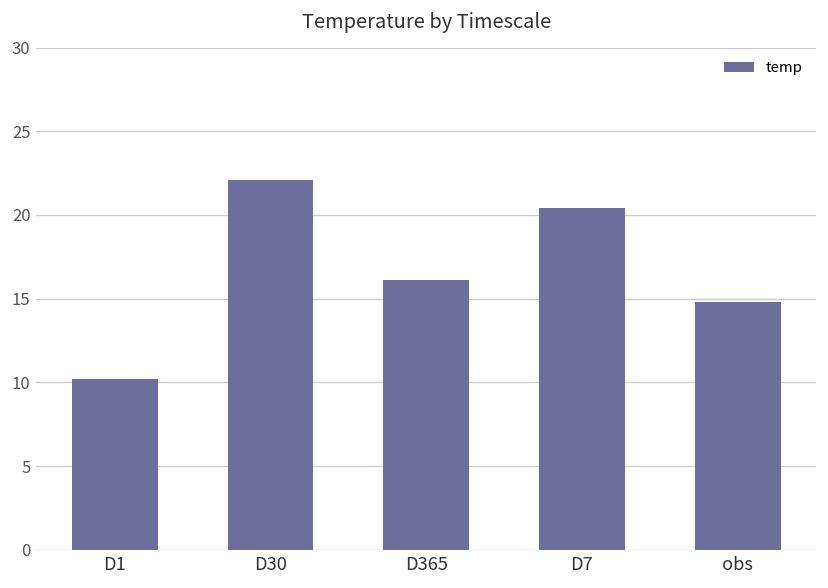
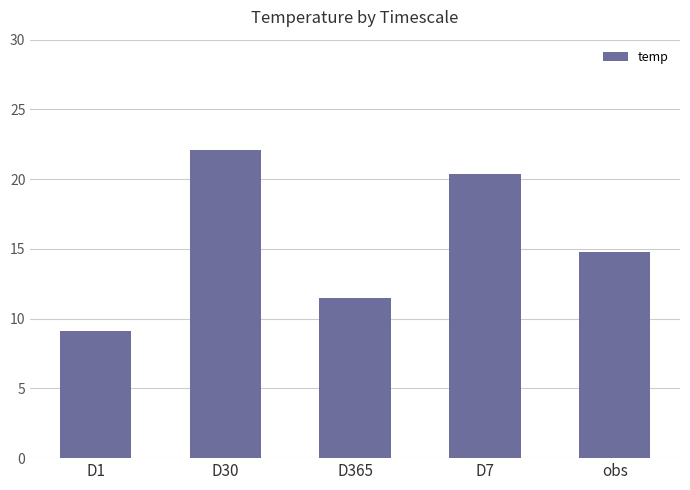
D1: 10.2 -> 9.1
D365: 16.1 -> 11.5
